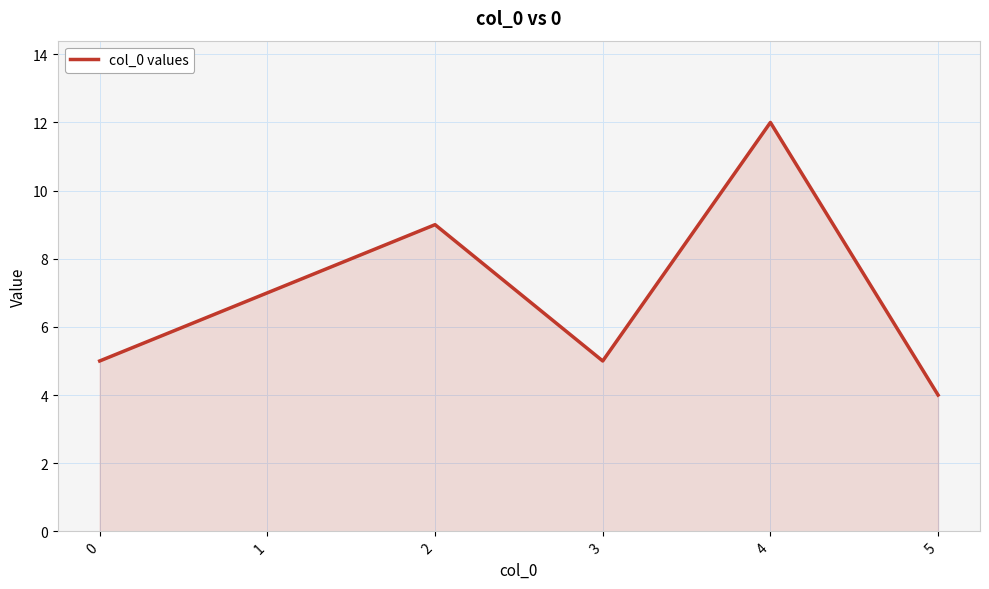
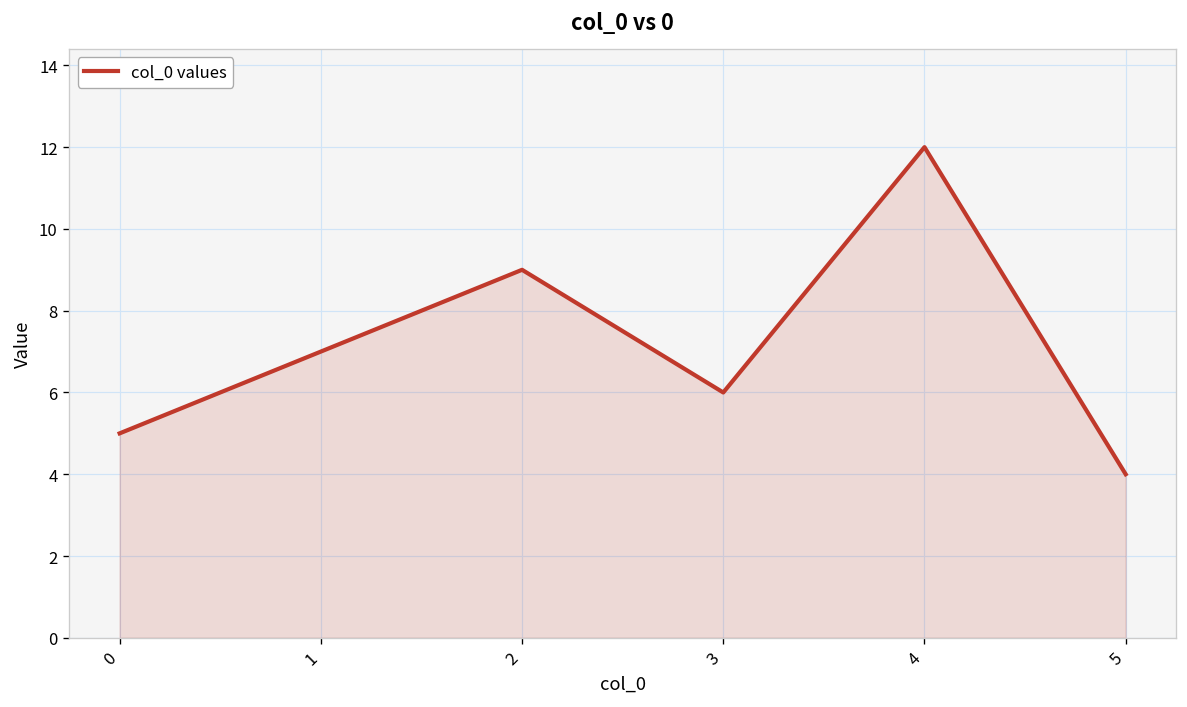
3: 5 -> 6
